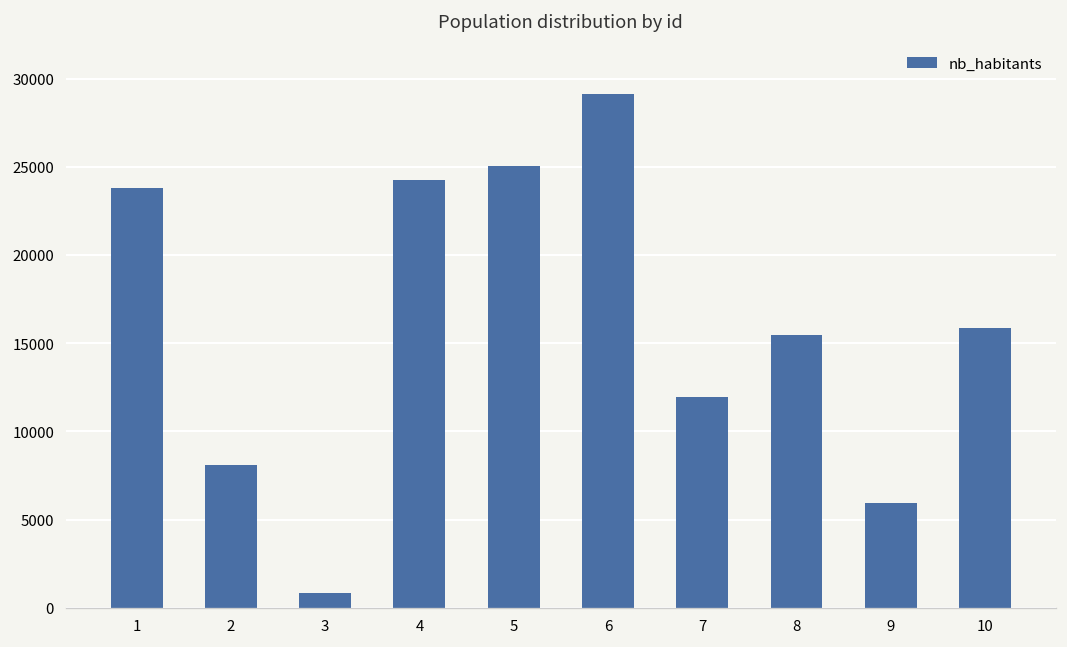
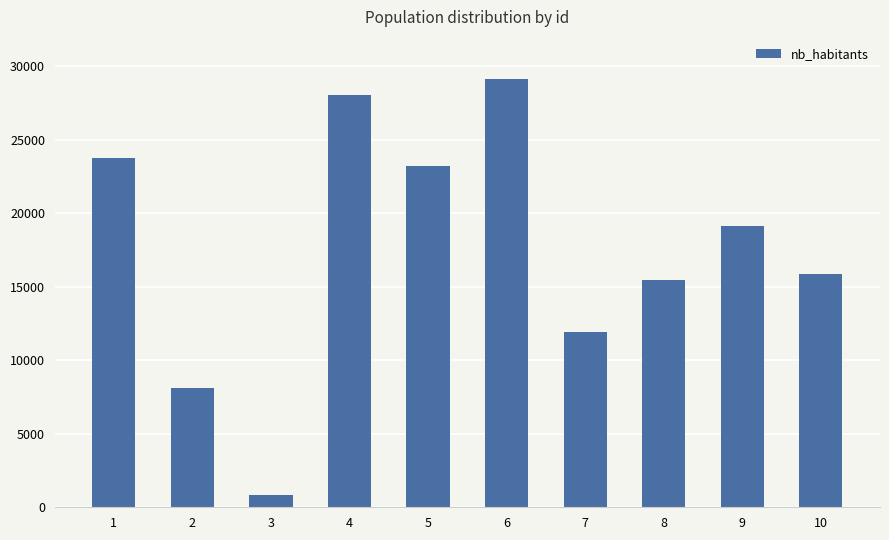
4: 24300 -> 28100
5: 25100 -> 23200
9: 5900 -> 19100
